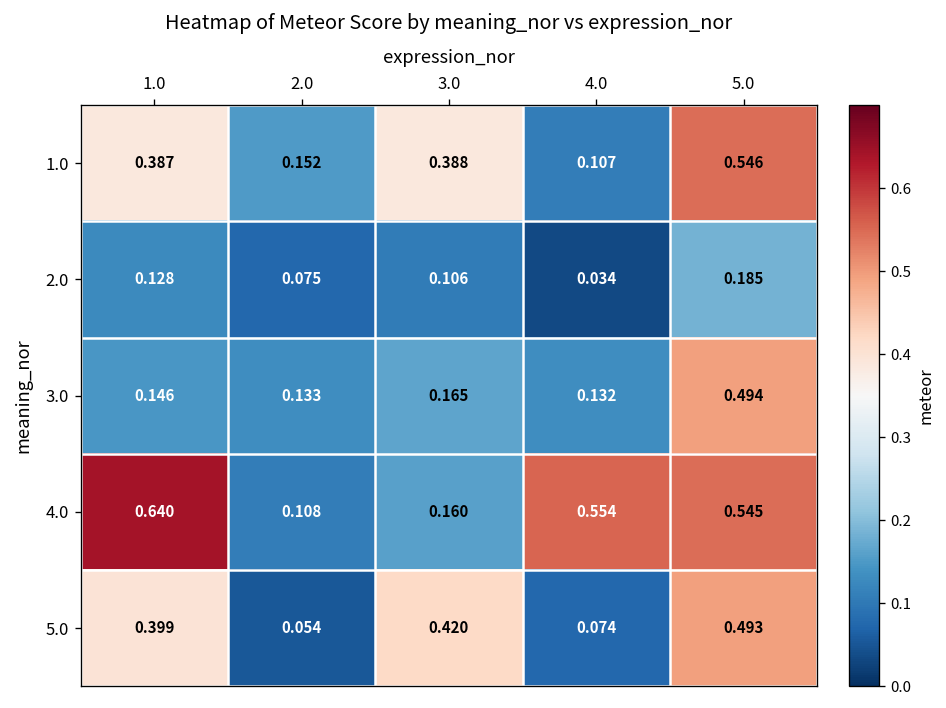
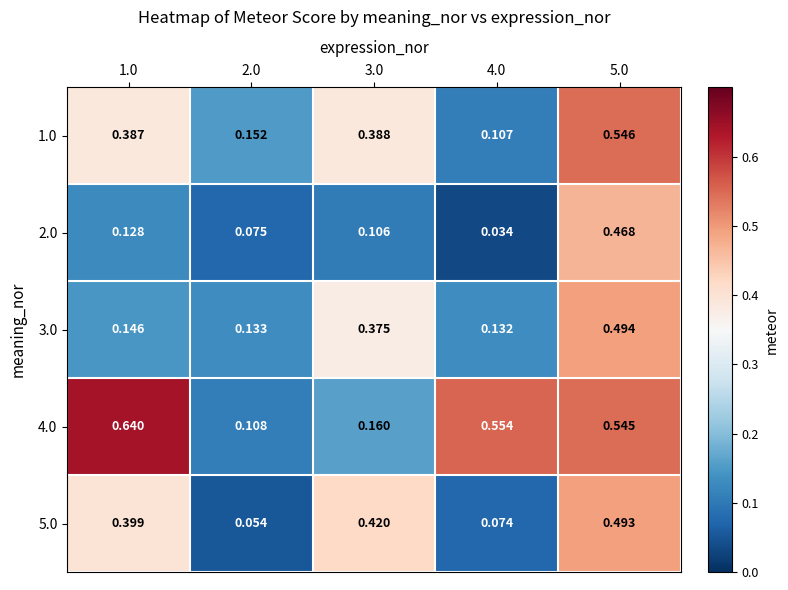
2.0, 5.0: 0.185 -> 0.468
3.0, 3.0: 0.165 -> 0.375
